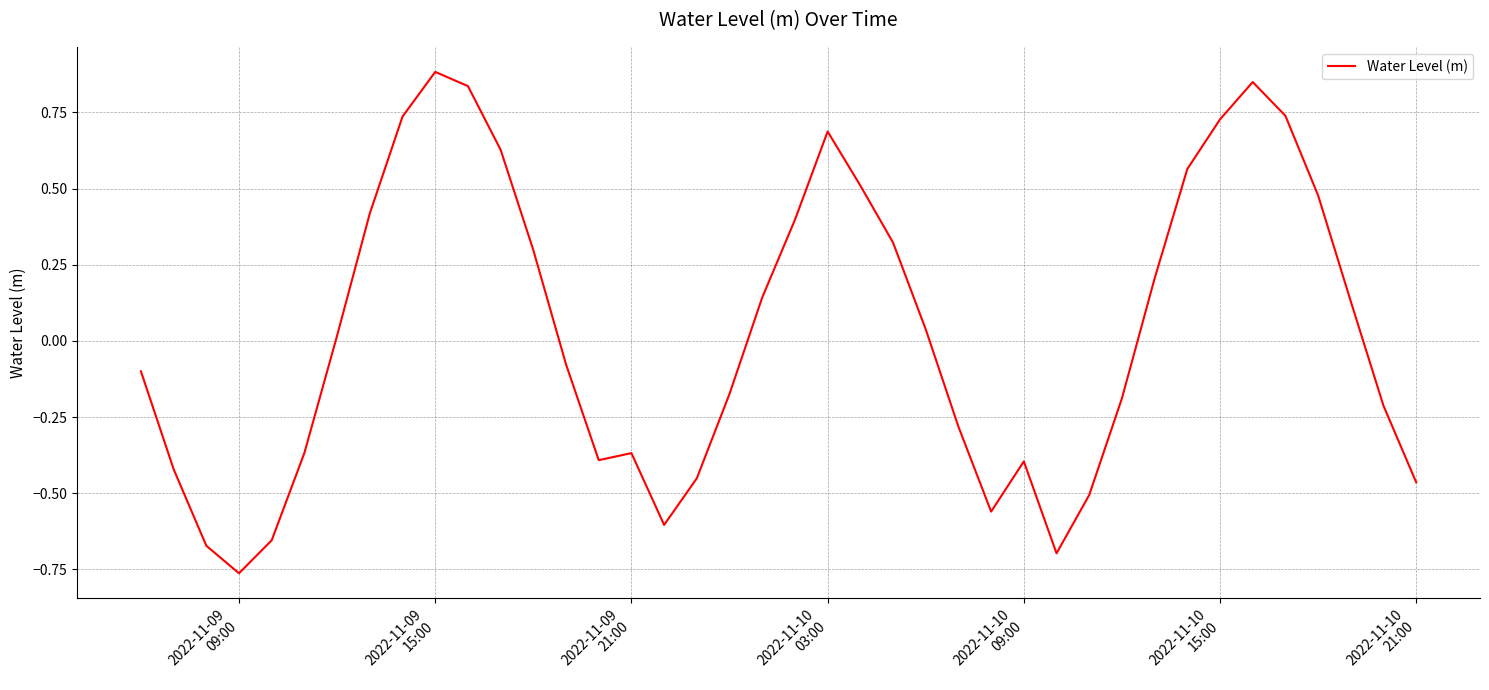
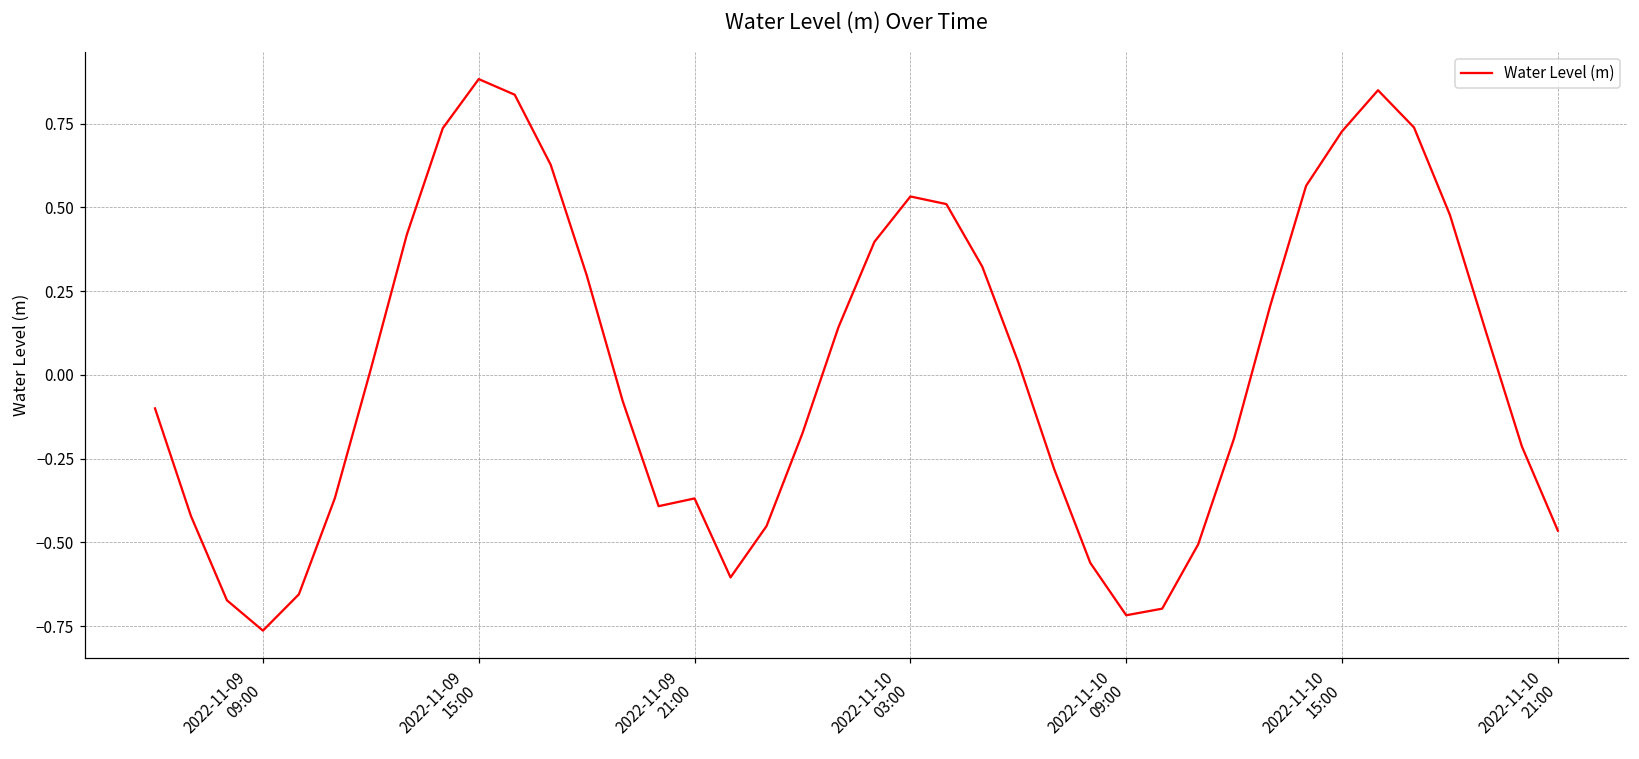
2022-11-10 03:00: 0.69 -> 0.53
2022-11-10 09:00: -0.40 -> -0.72
